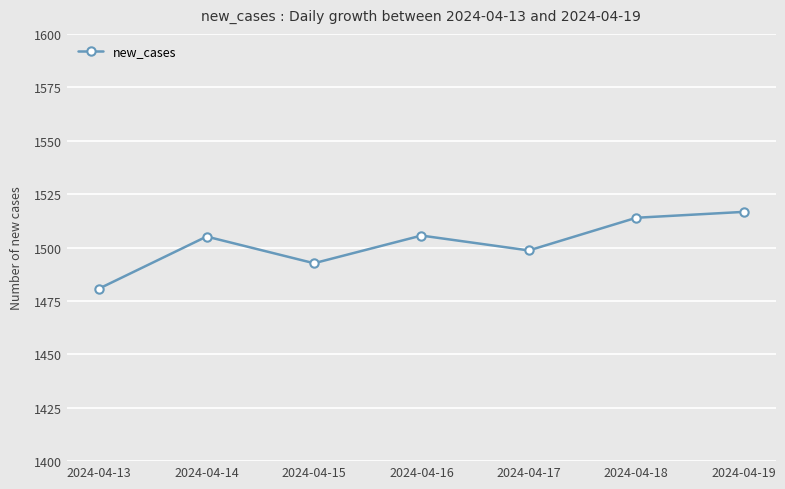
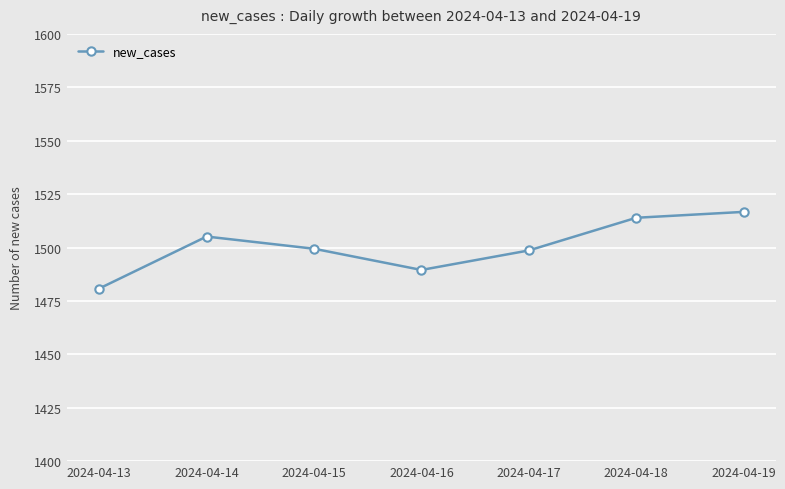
2024-04-15: 1493 -> 1499
2024-04-16: 1506 -> 1489
